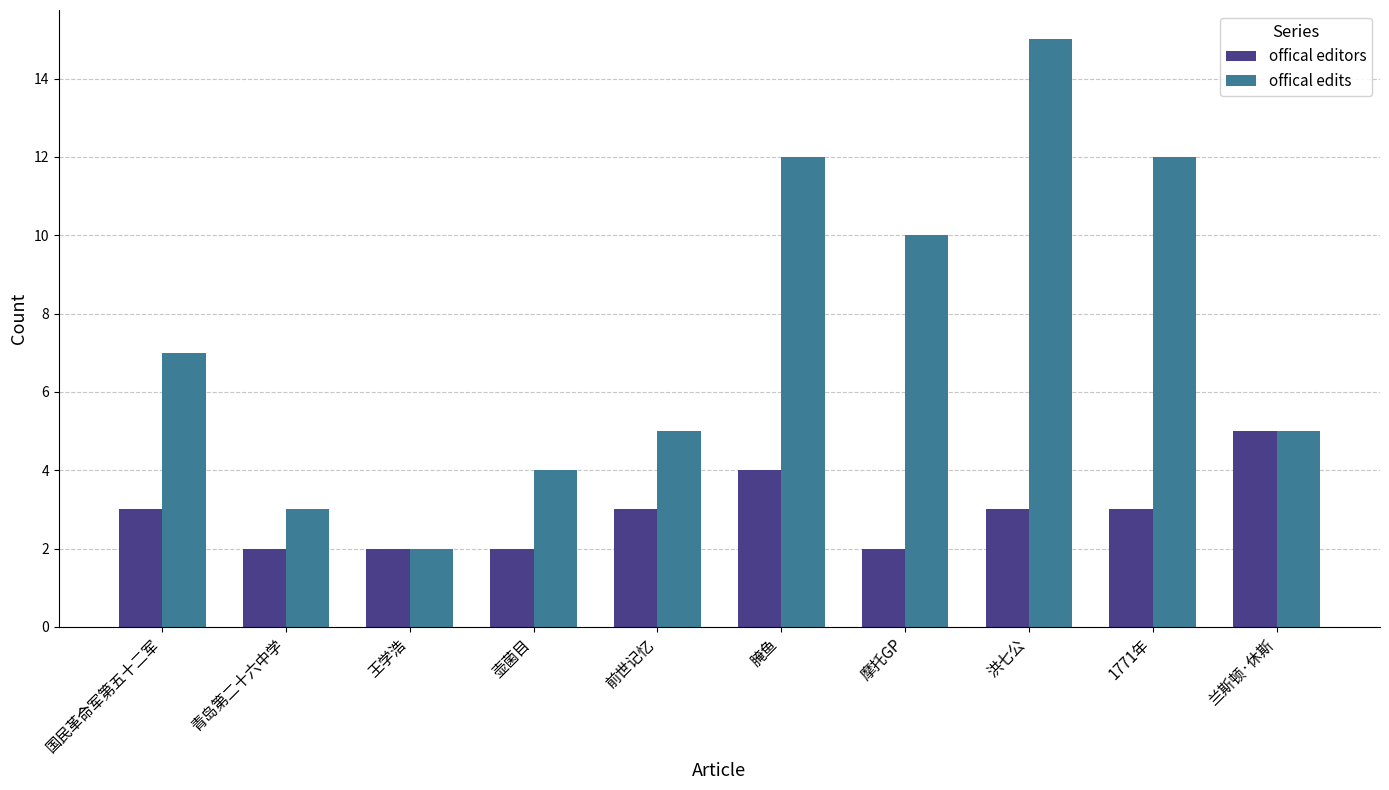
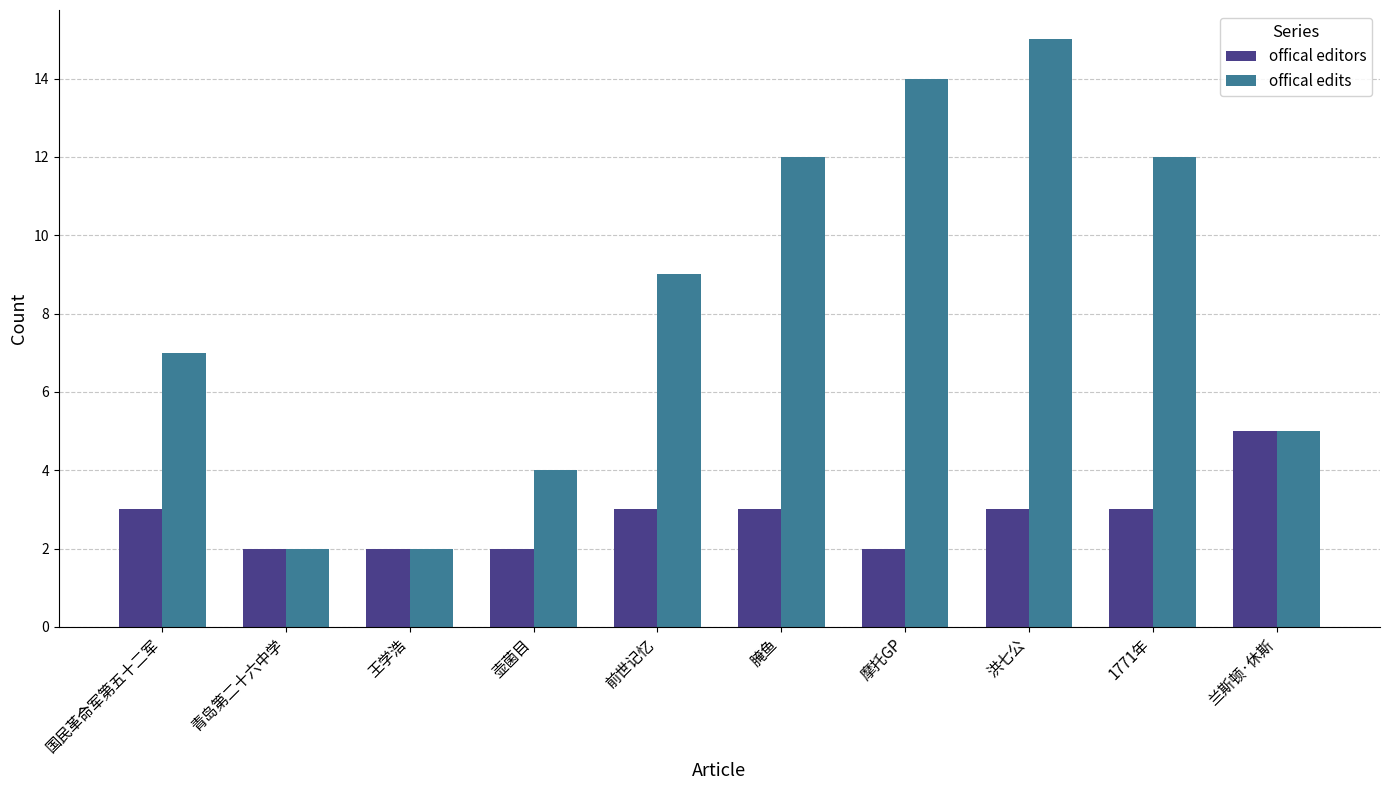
offical edits, 青岛第二十六中学: 3 -> 2
offical edits, 前世记忆: 5 -> 9
offical editors, 腌鱼: 4 -> 3
offical edits, 摩托GP: 10 -> 14
